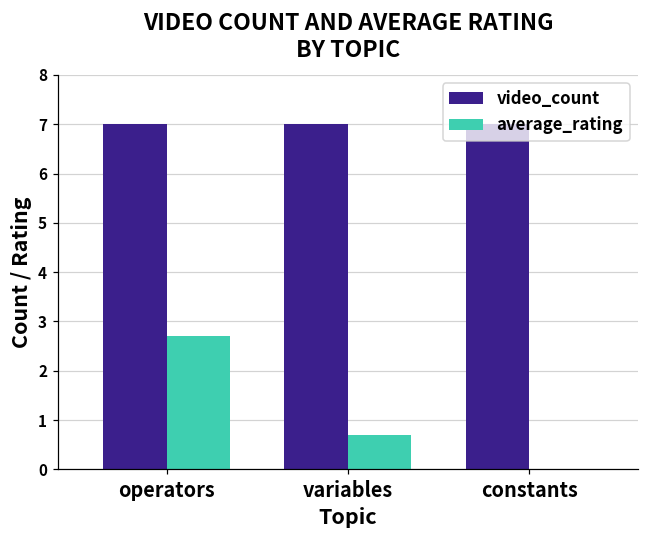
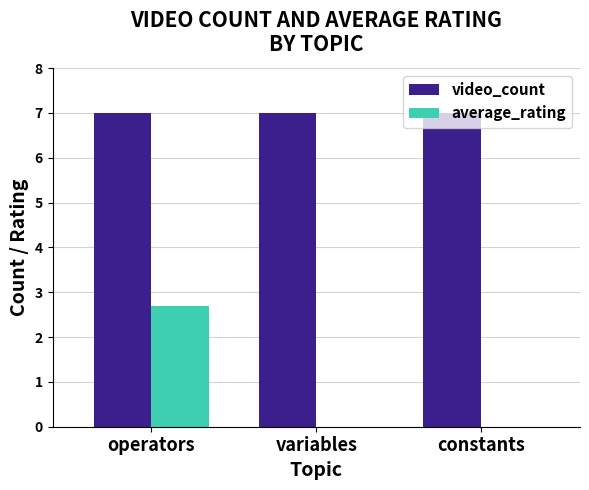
average_rating, variables: 0.7 -> 0.0
